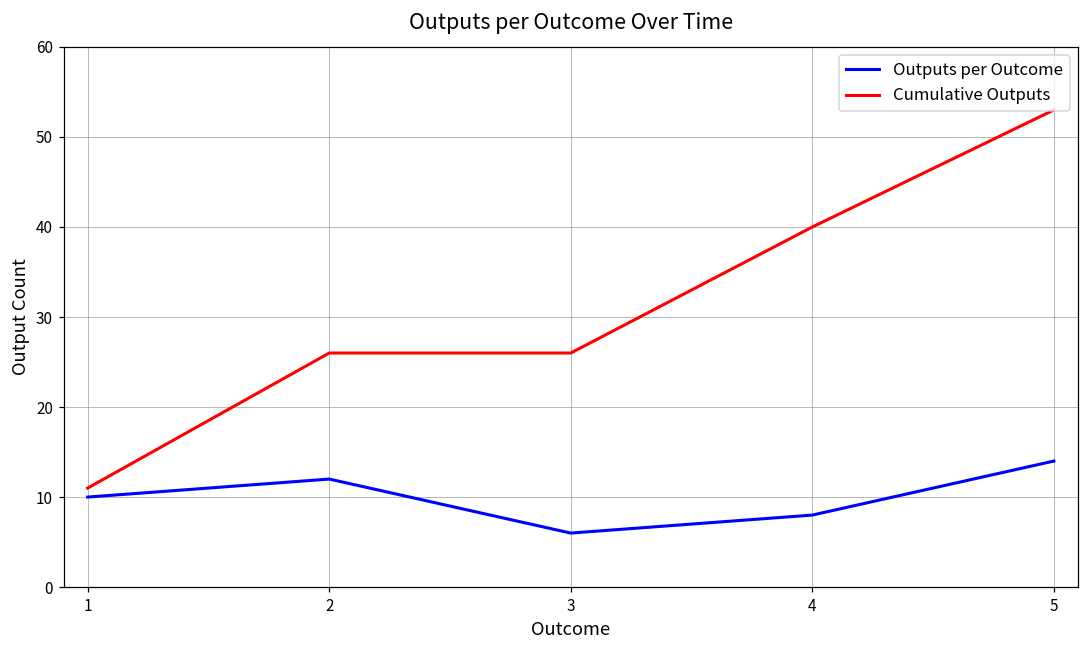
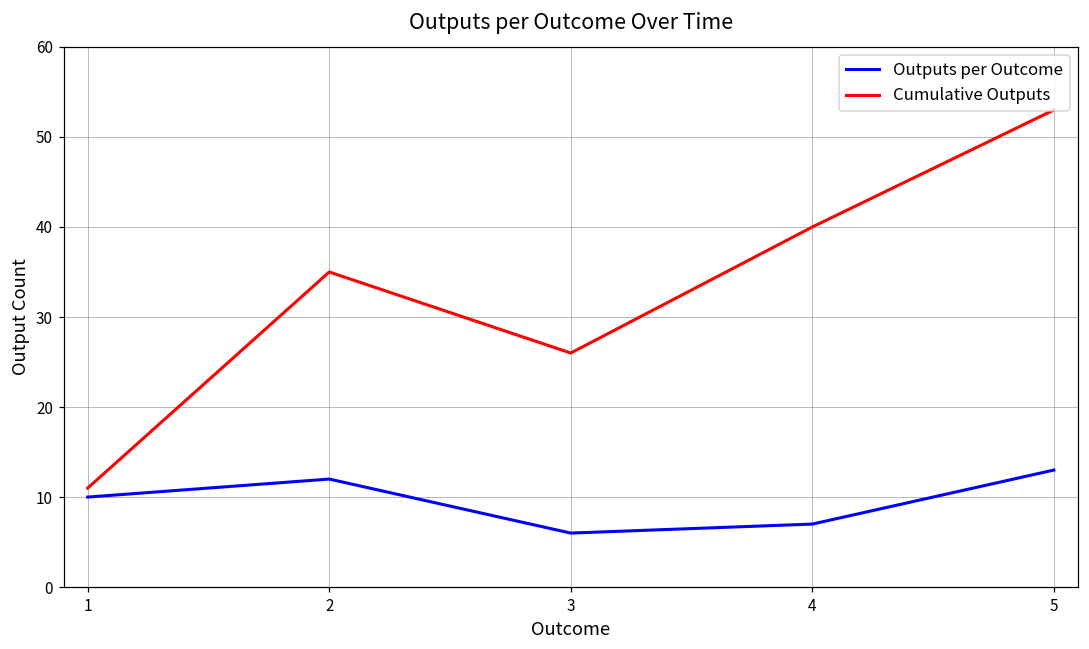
Cumulative Outputs, 2: 26 -> 35
Outputs per Outcome, 4: 8 -> 7
Outputs per Outcome, 5: 14 -> 13
